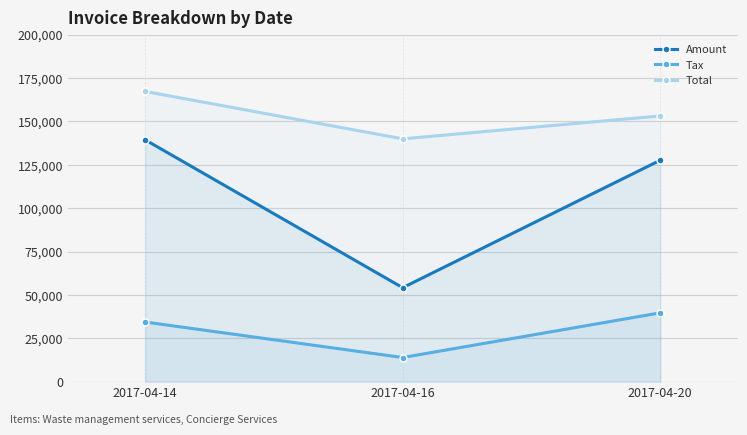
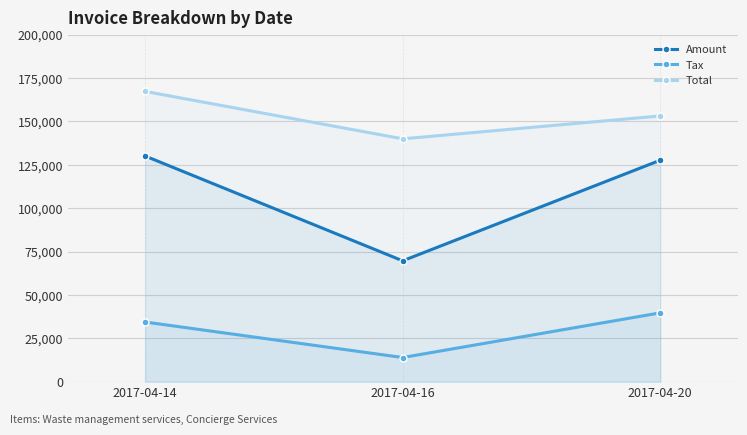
Amount, 2017-04-14: 139,000 -> 130,000
Amount, 2017-04-16: 54,000 -> 70,000
